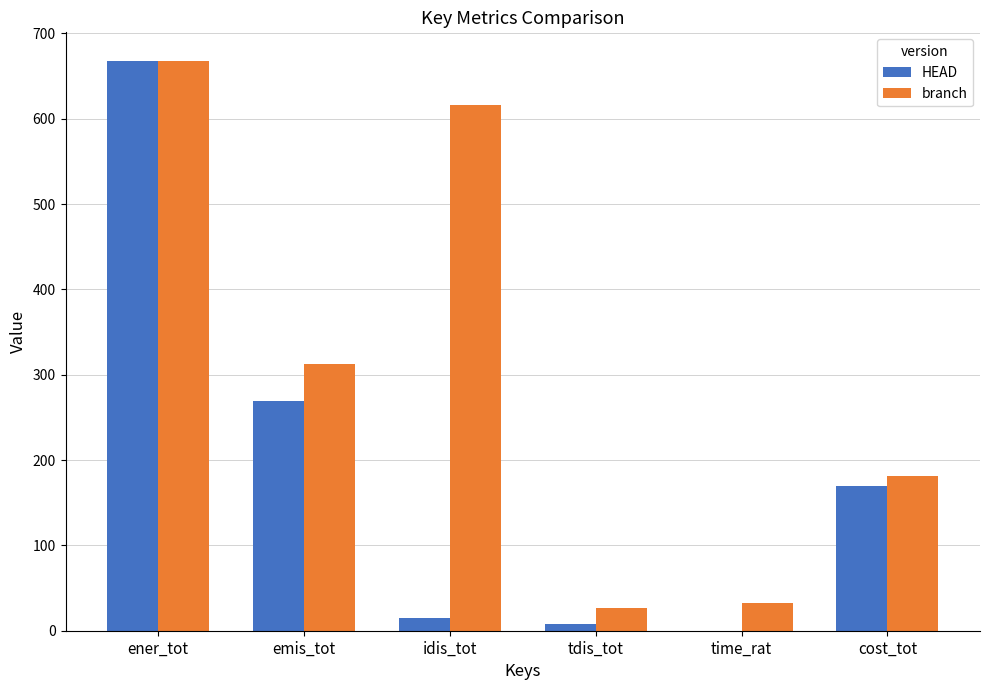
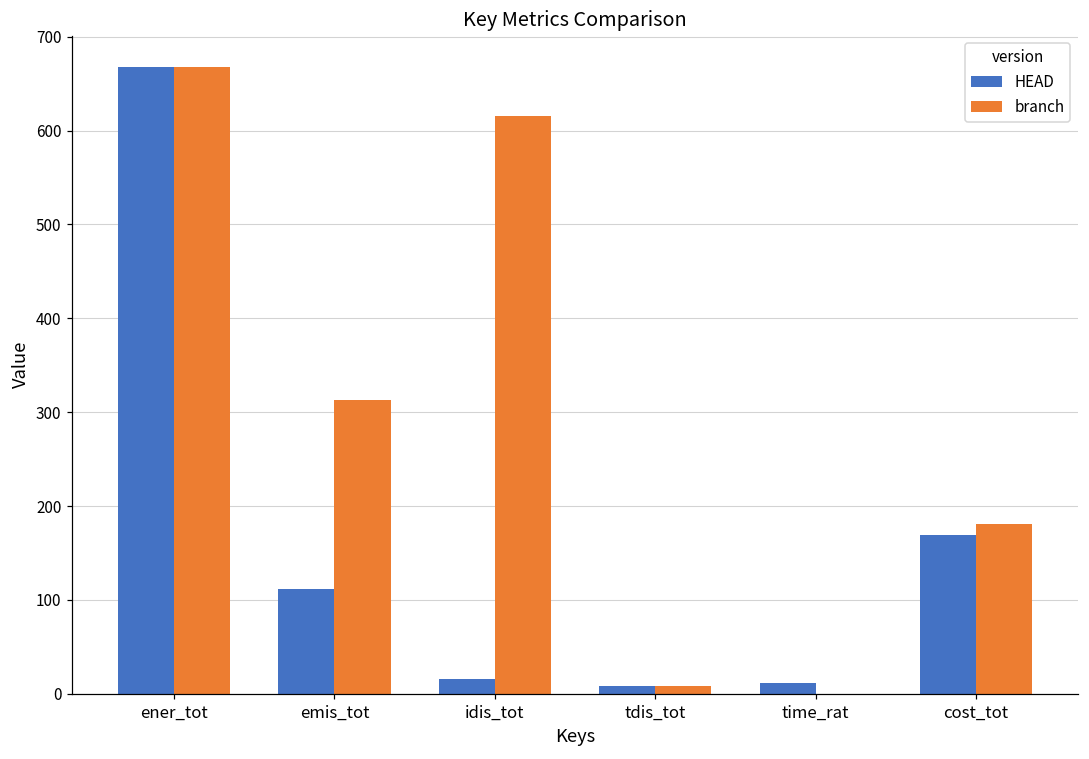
HEAD, emis_tot: 270 -> 110
branch, tdis_tot: 30 -> 10
HEAD, time_rat: 0 -> 10
branch, time_rat: 30 -> 0
